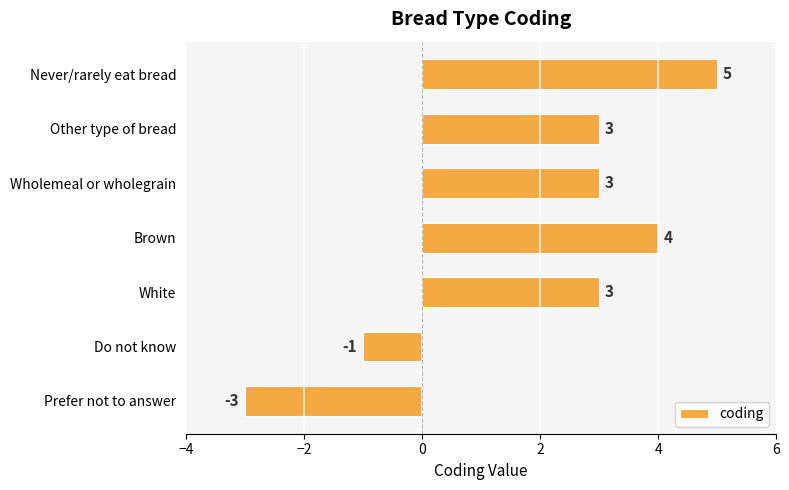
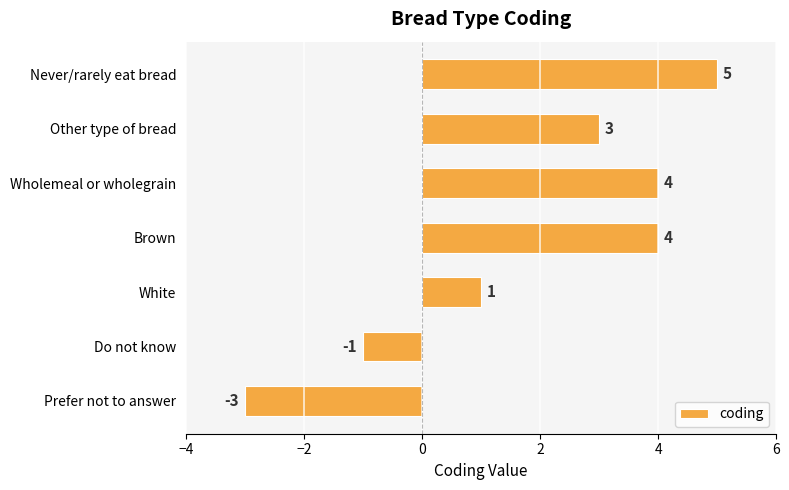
Wholemeal or wholegrain: 3 -> 4
White: 3 -> 1
